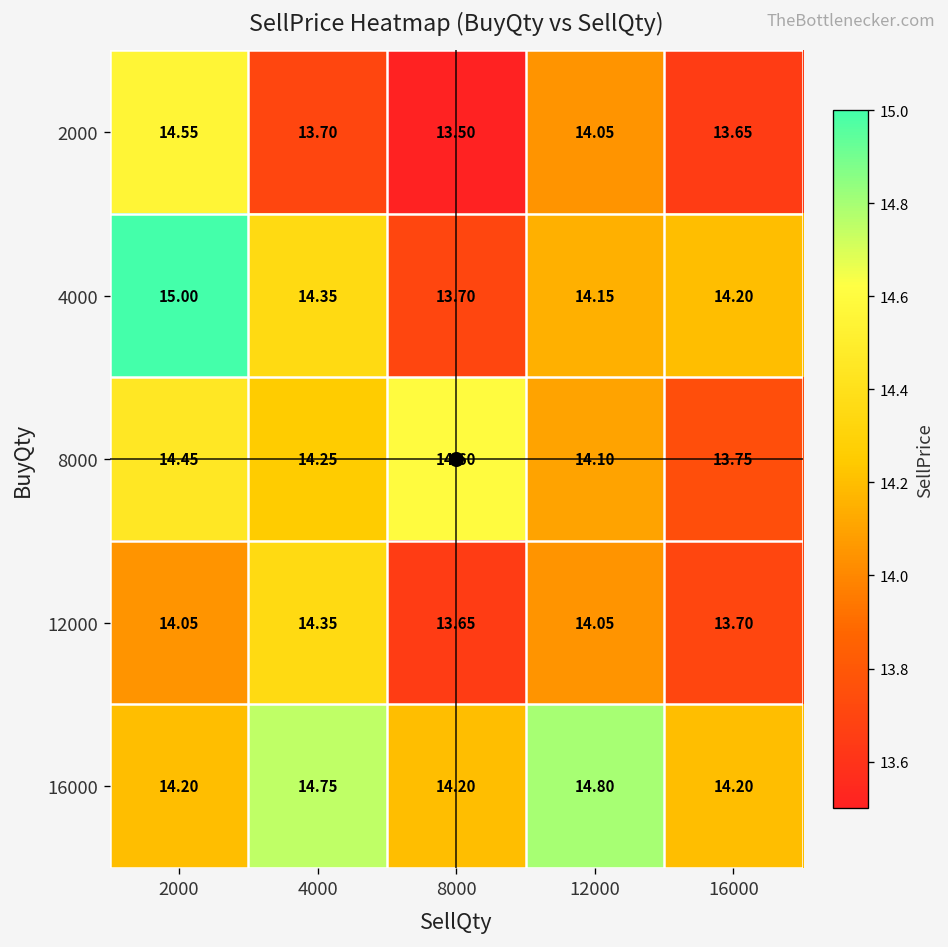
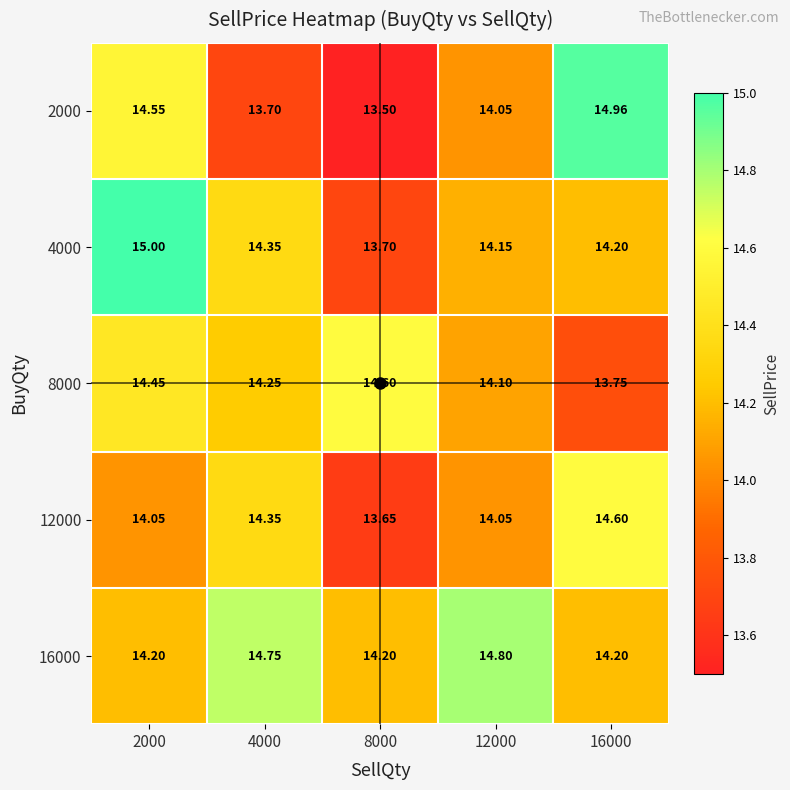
2000, 16000: 13.65 -> 14.96
12000, 16000: 13.70 -> 14.60
